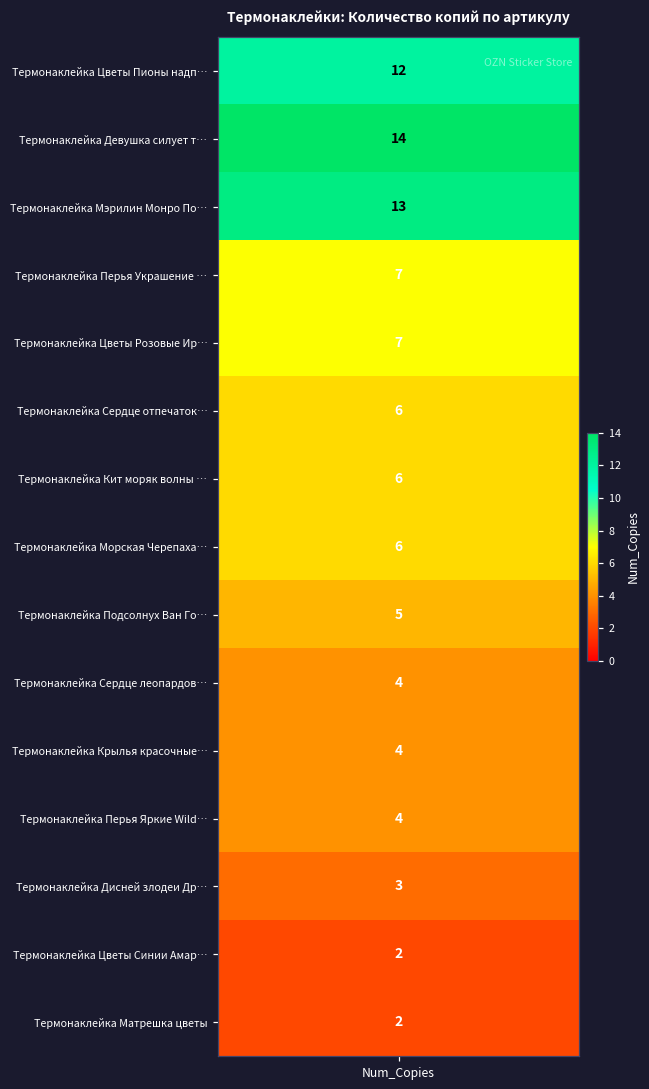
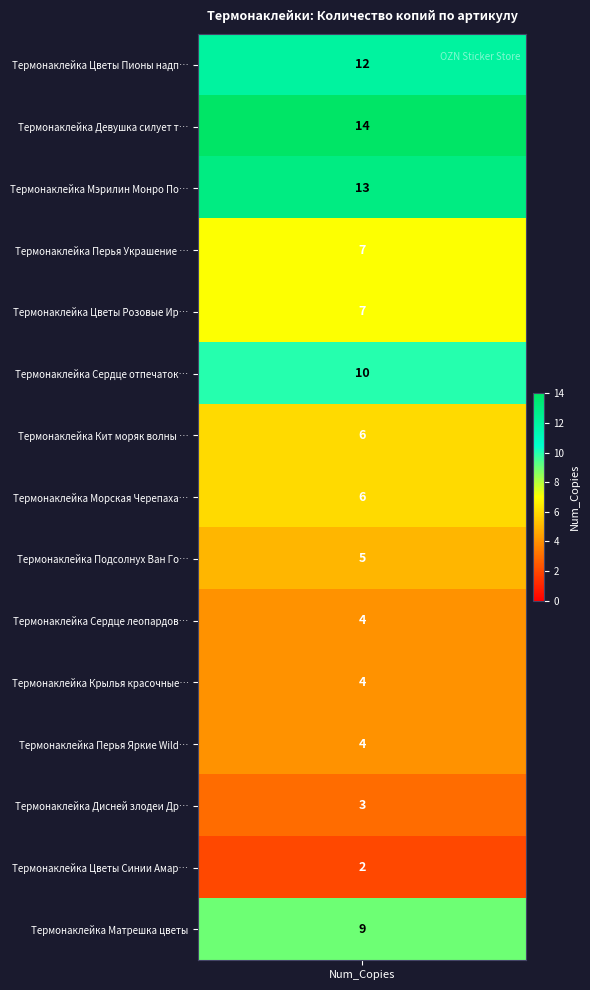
Термонаклейка Сердце отпечаток…, Num_Copies: 6 -> 10
Термонаклейка Матрешка цветы, Num_Copies: 2 -> 9
